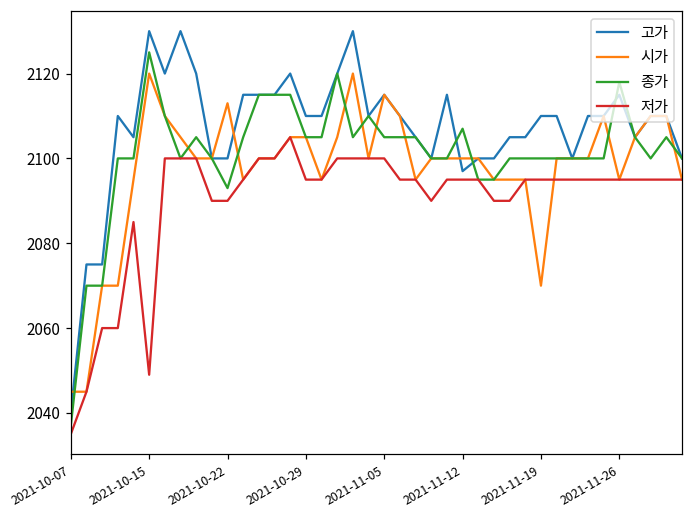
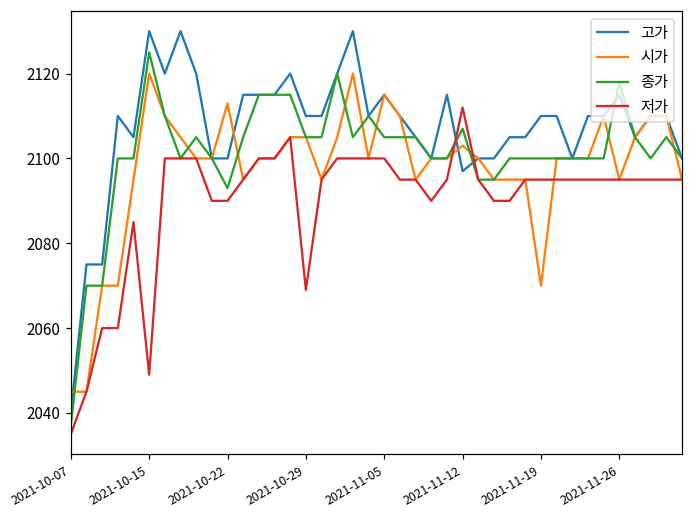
저가, 2021-10-29: 2095 -> 2069
시가, 2021-11-12: 2100 -> 2103
저가, 2021-11-12: 2095 -> 2112
